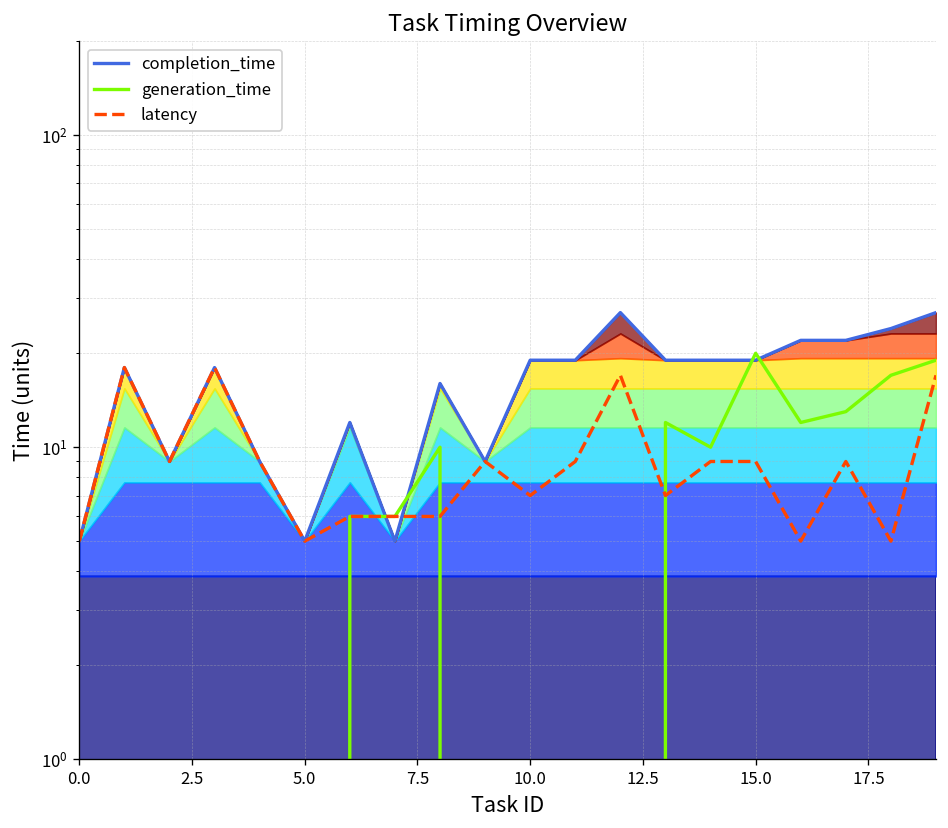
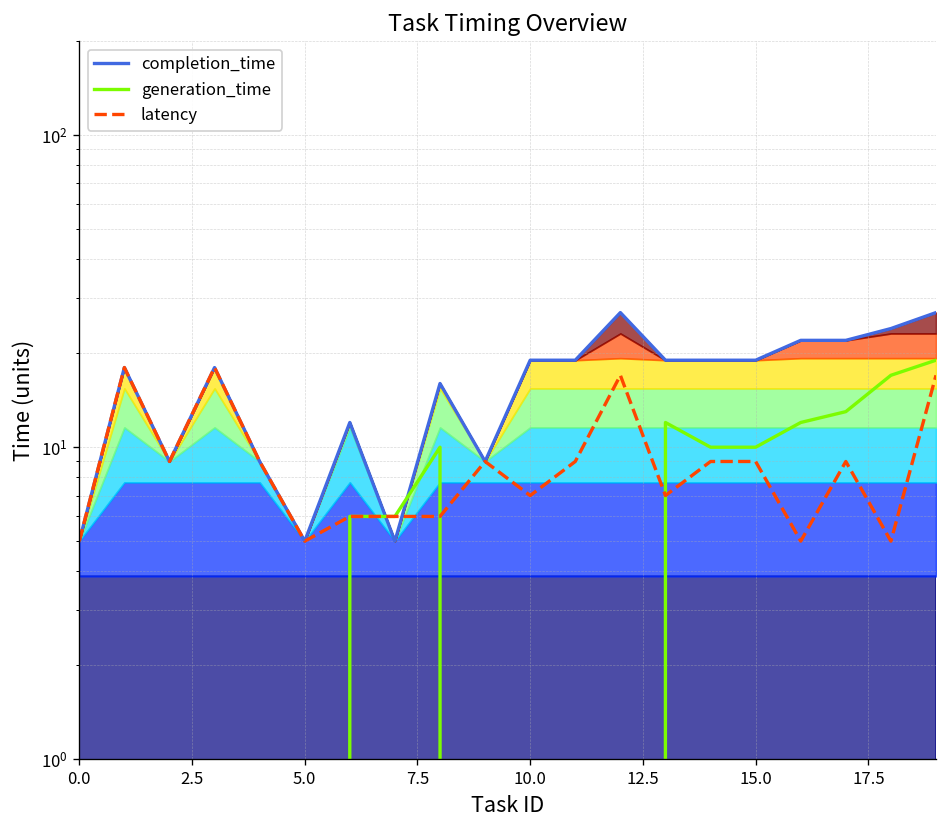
generation_time, 15.0: 20 -> 10
